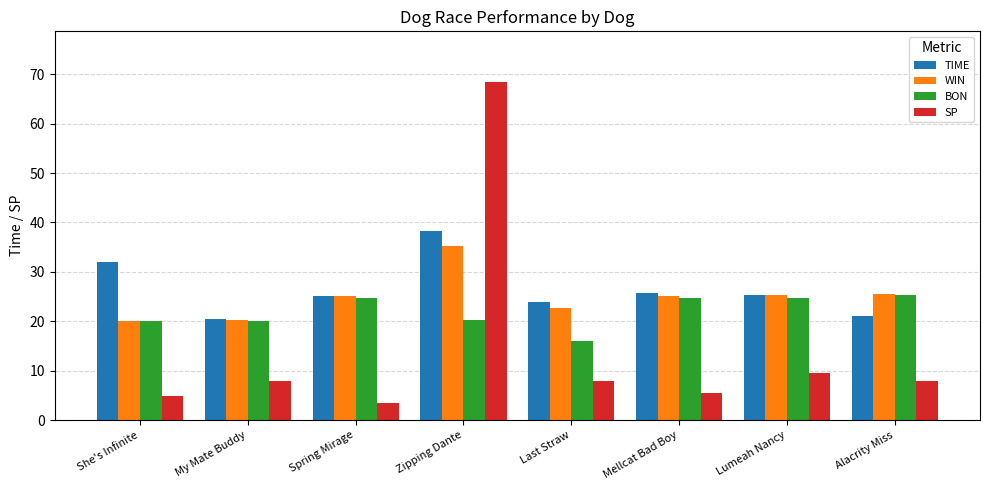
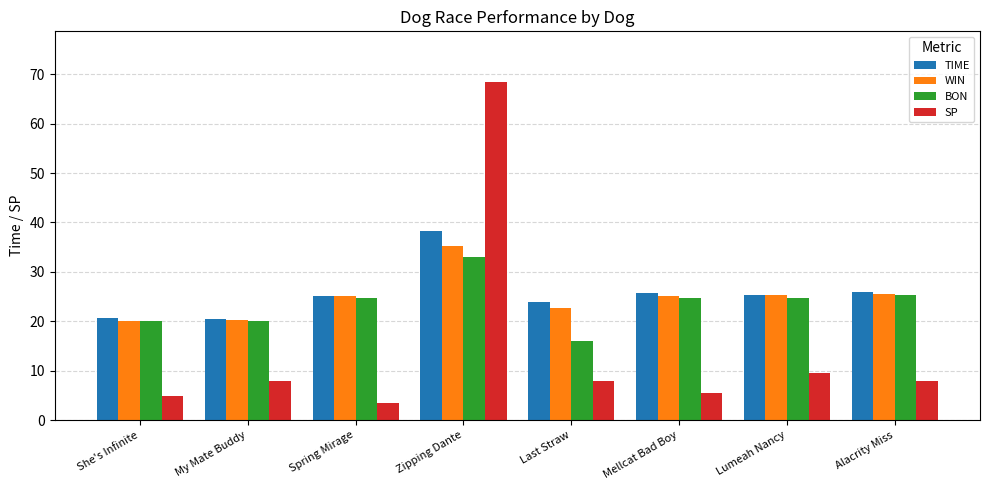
TIME, She's Infinite: 32 -> 21
BON, Zipping Dante: 20 -> 33
TIME, Alacrity Miss: 21 -> 26
